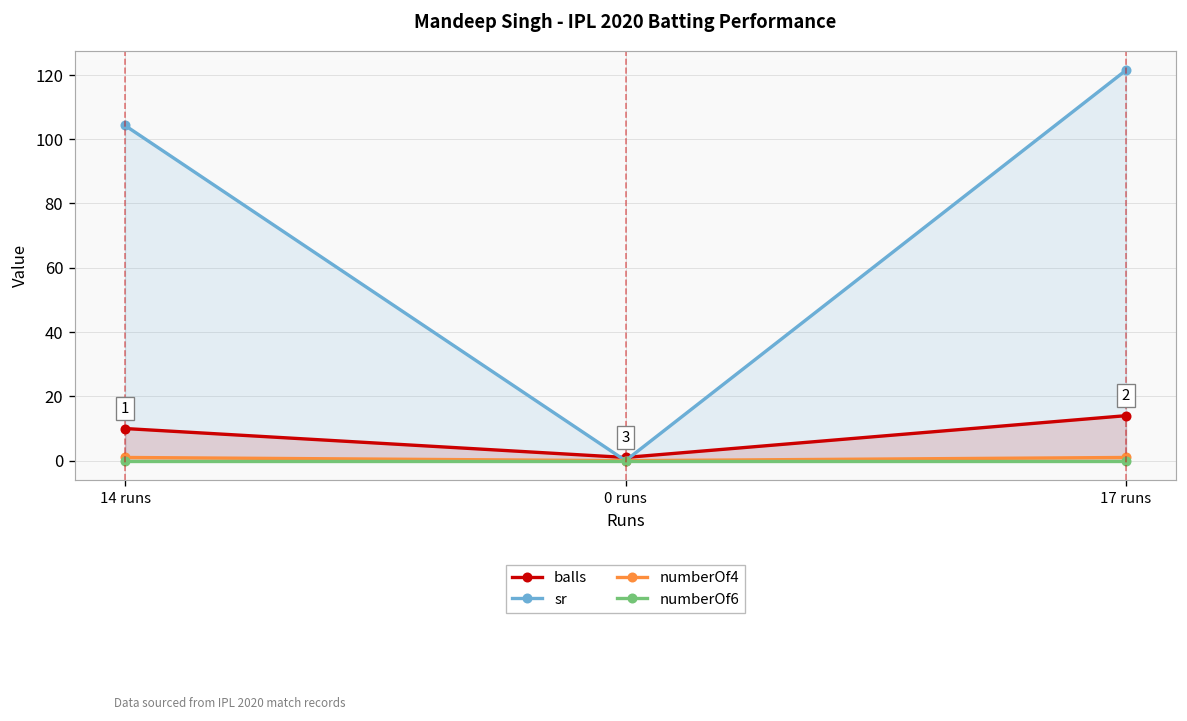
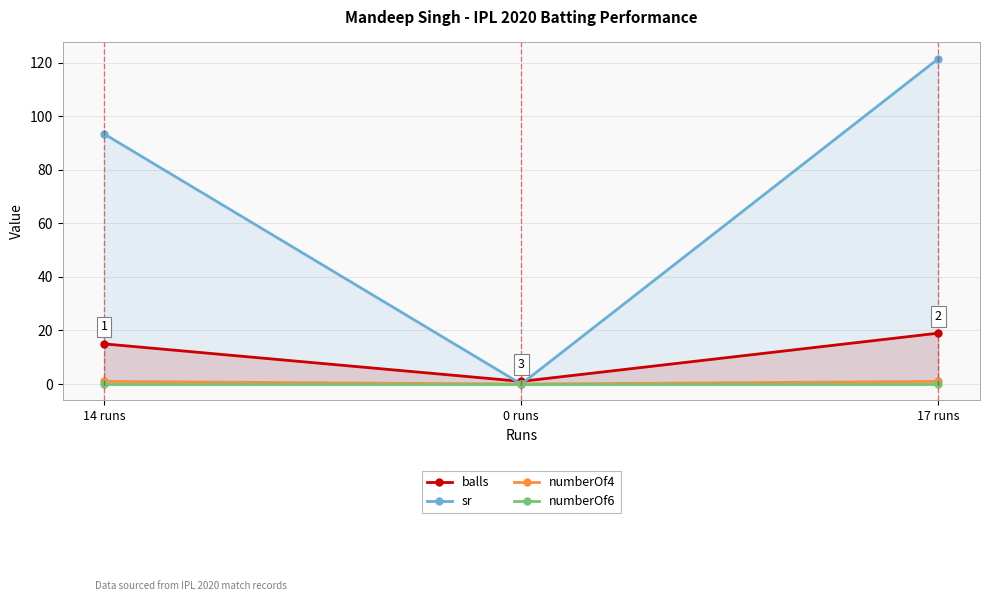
balls, 14 runs: 10 -> 15
sr, 14 runs: 104 -> 93
balls, 17 runs: 14 -> 19
